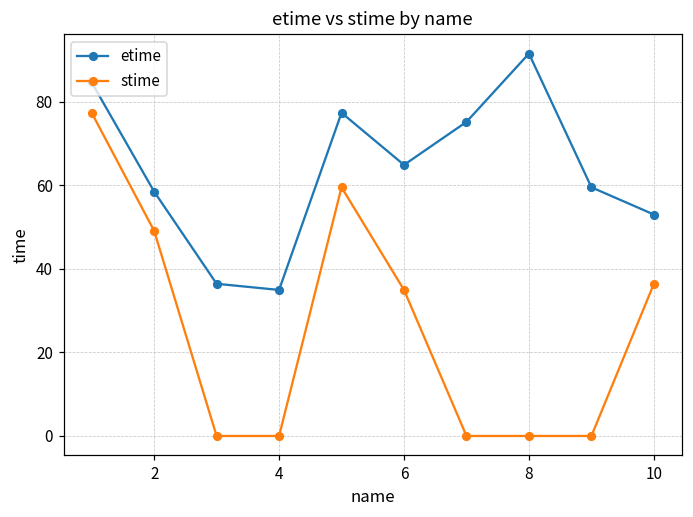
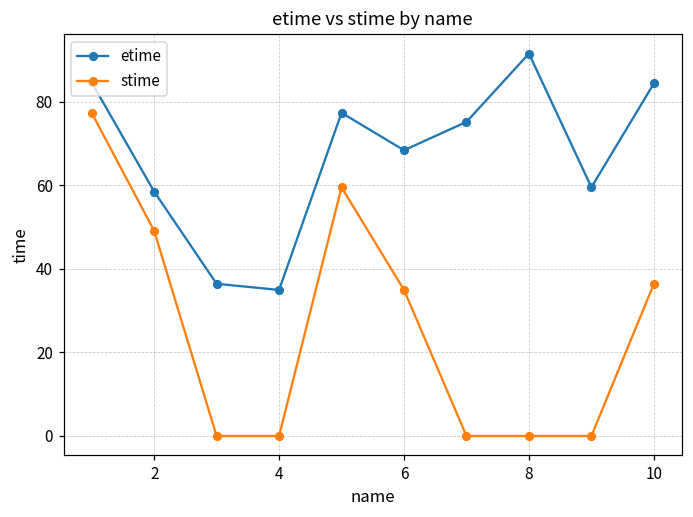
etime, 6: 65 -> 68
etime, 10: 53 -> 84
